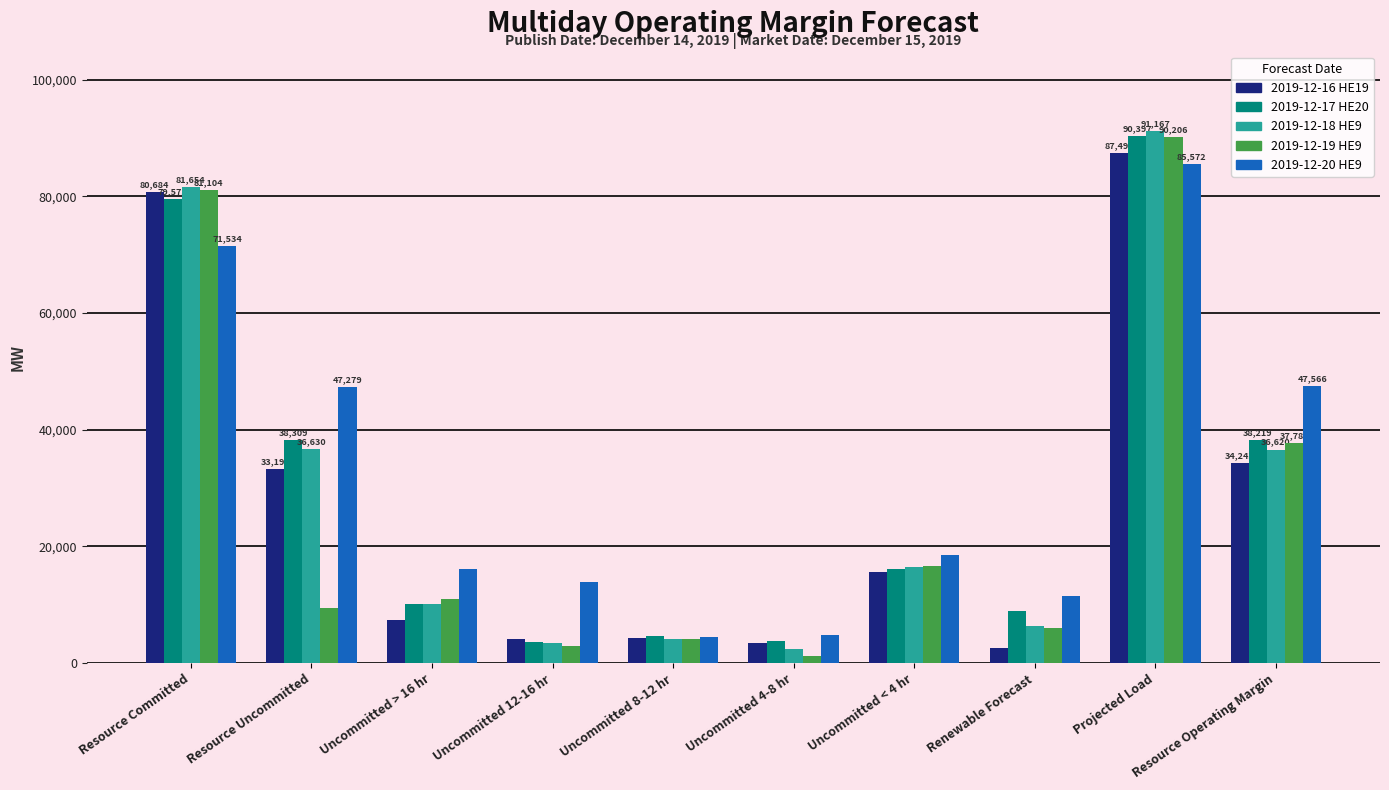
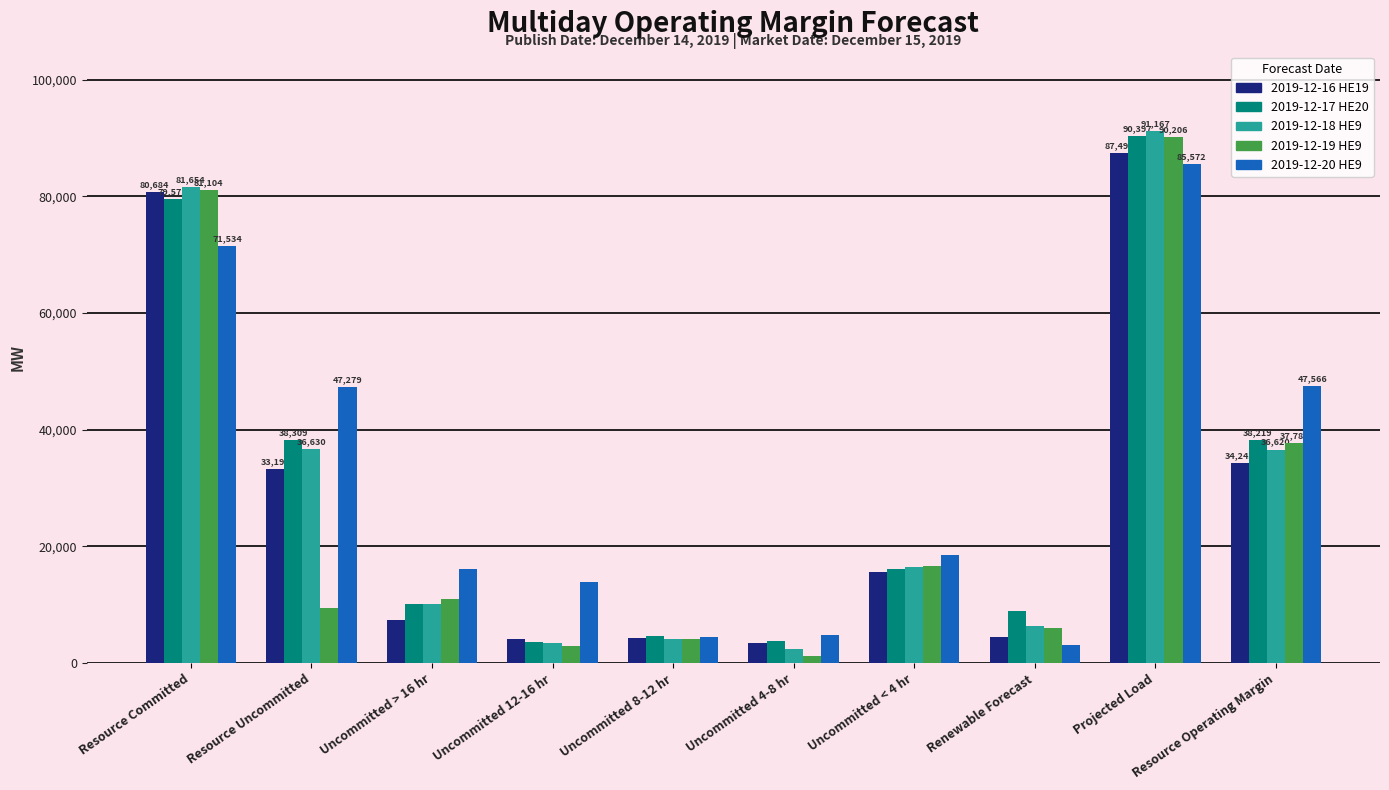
2019-12-16 HE19, Renewable Forecast: 3,000 -> 4,000
2019-12-20 HE9, Renewable Forecast: 12,000 -> 3,000
